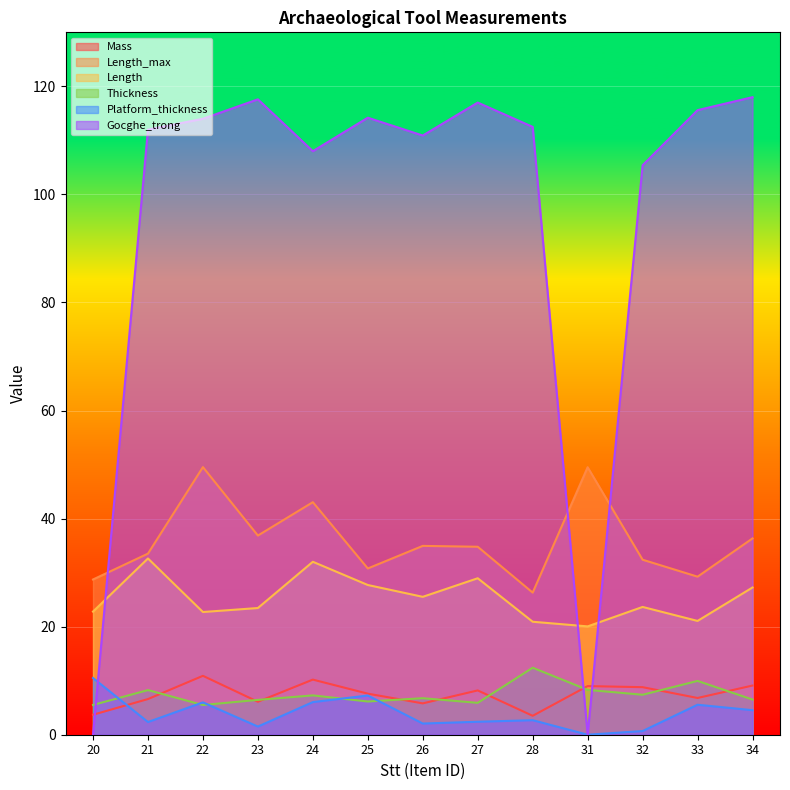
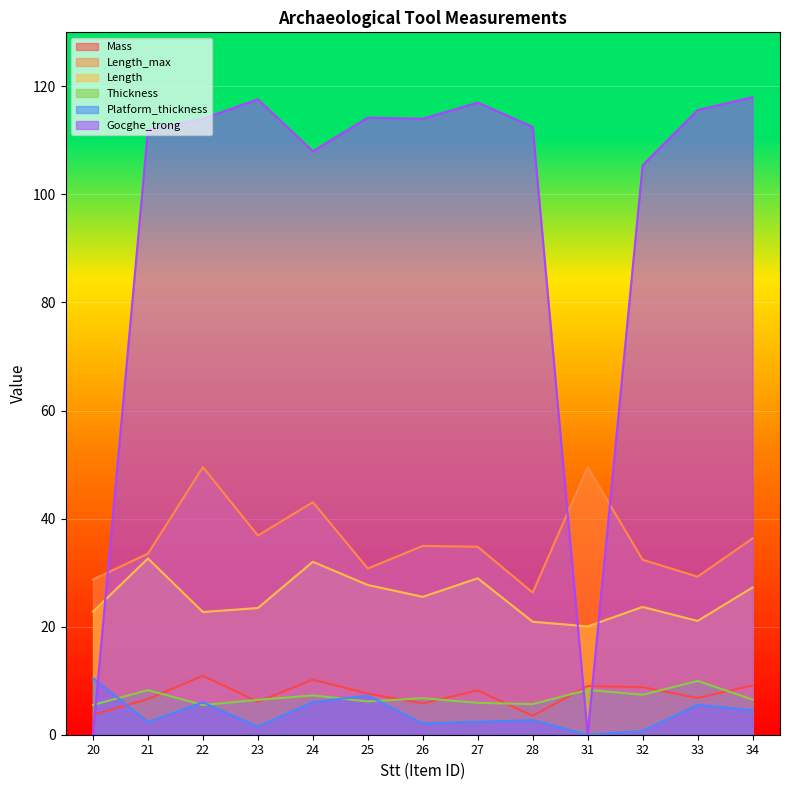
Gocghe_trong, 26: 111 -> 114
Thickness, 28: 12 -> 6
